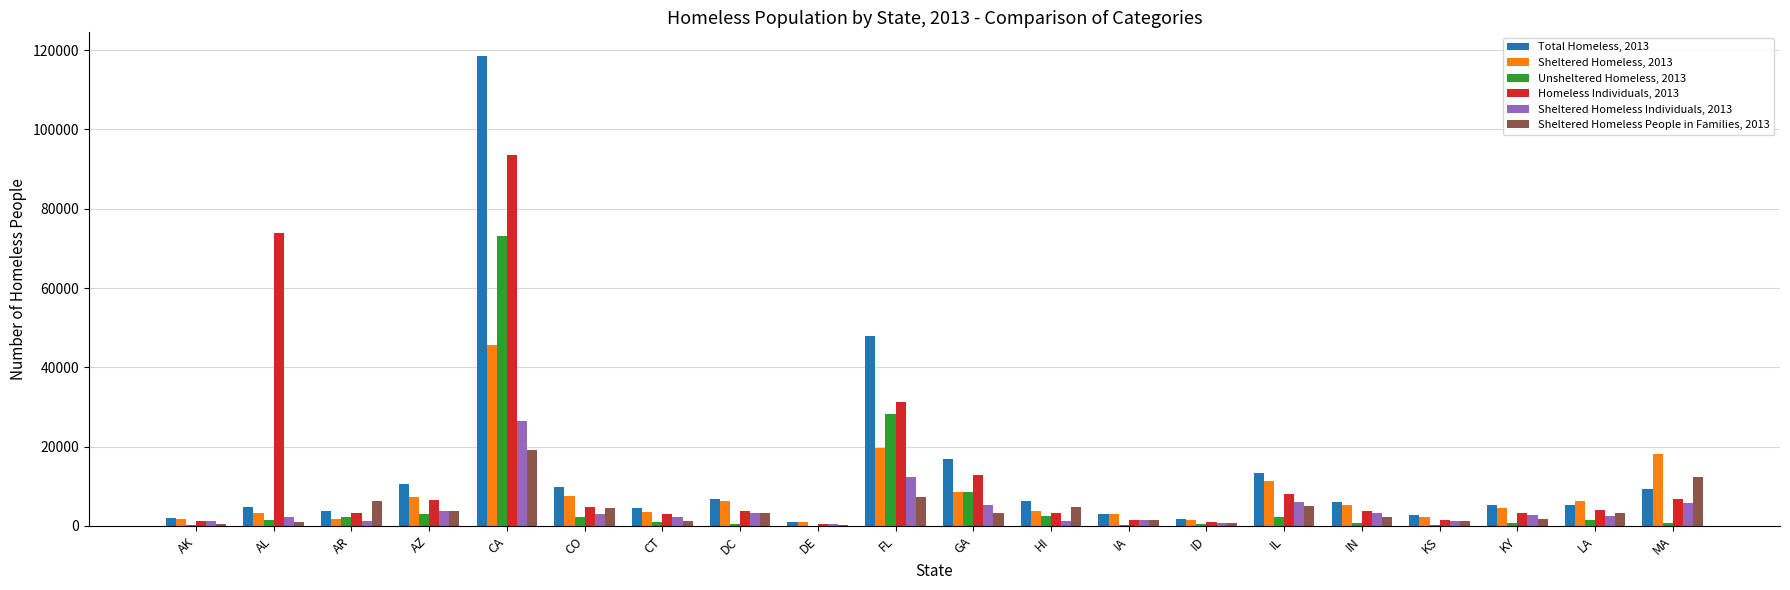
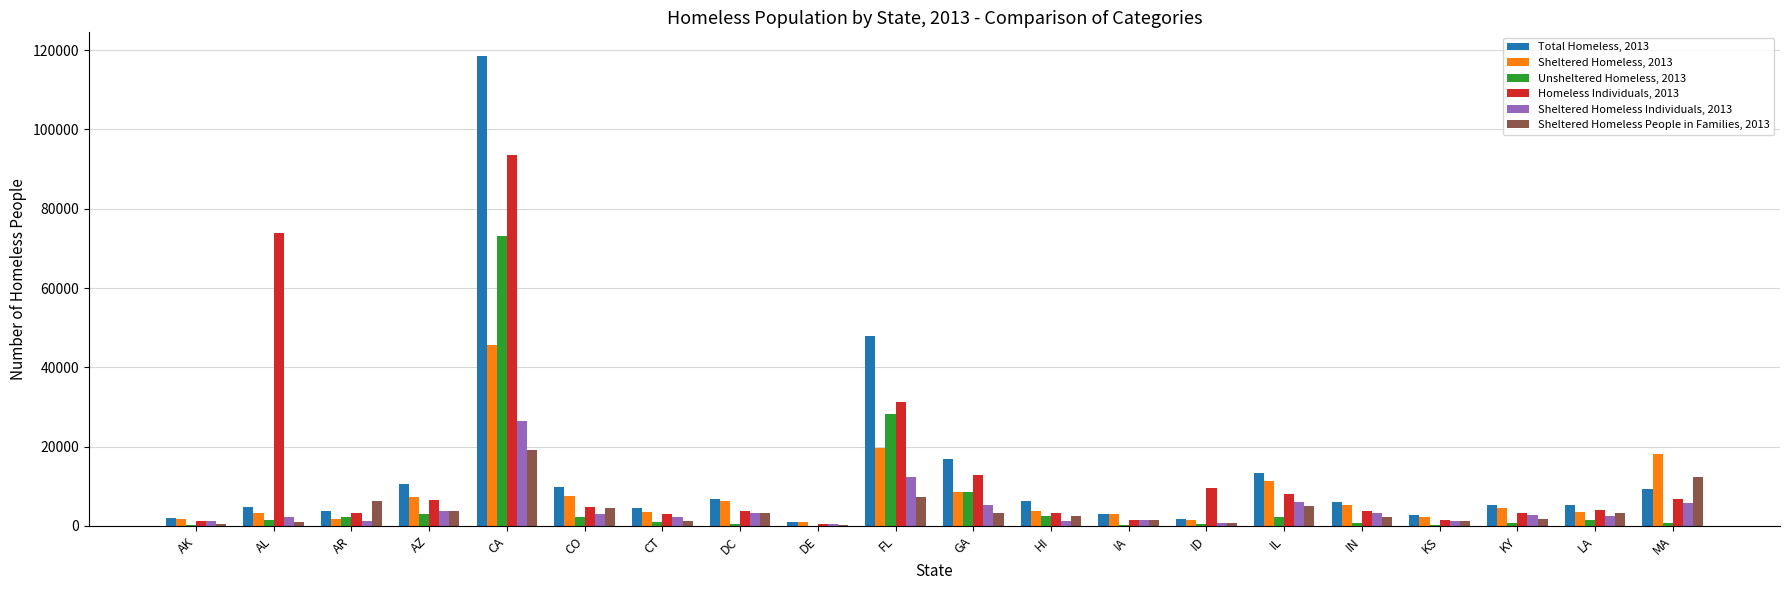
Sheltered Homeless People in Families, 2013, HI: 5000 -> 3000
Homeless Individuals, 2013, ID: 1000 -> 10000
Sheltered Homeless, 2013, LA: 6000 -> 4000
